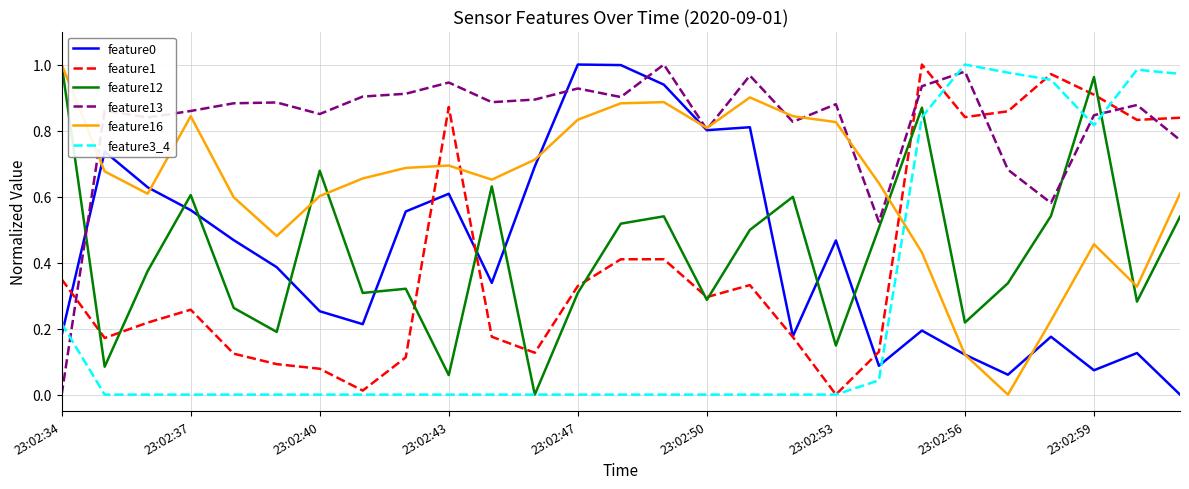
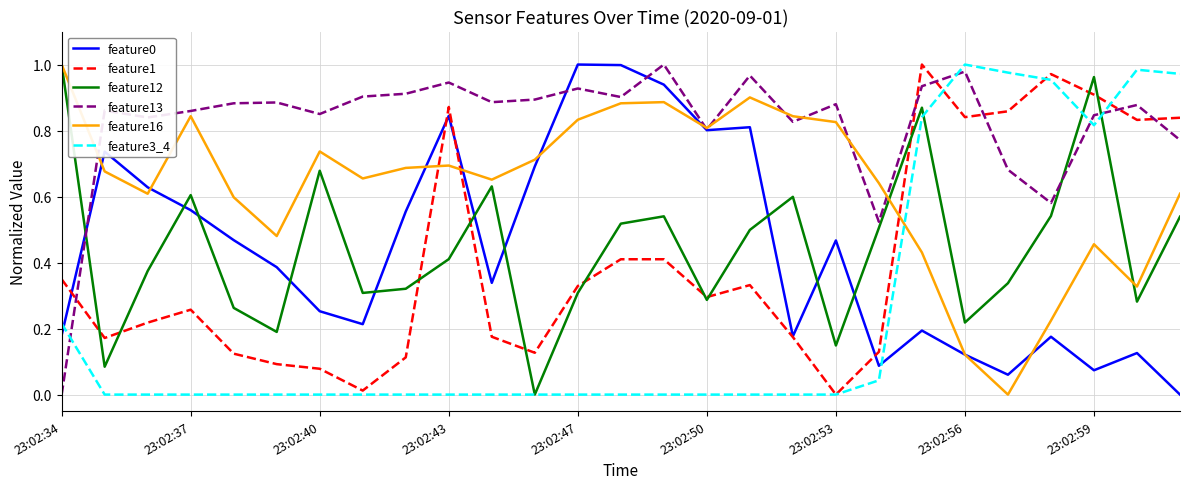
feature16, 23:02:40: 0.60 -> 0.74
feature0, 23:02:43: 0.61 -> 0.84
feature12, 23:02:43: 0.06 -> 0.41
